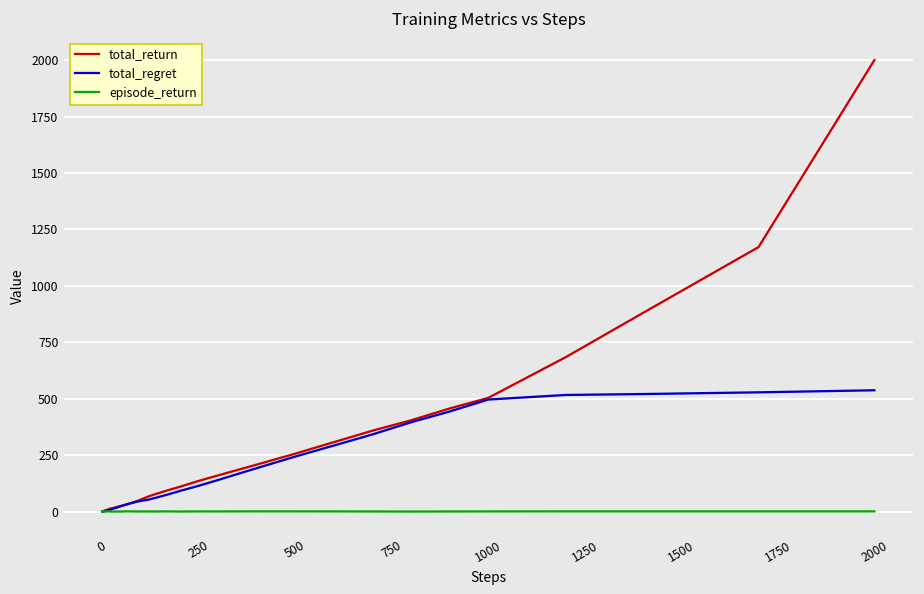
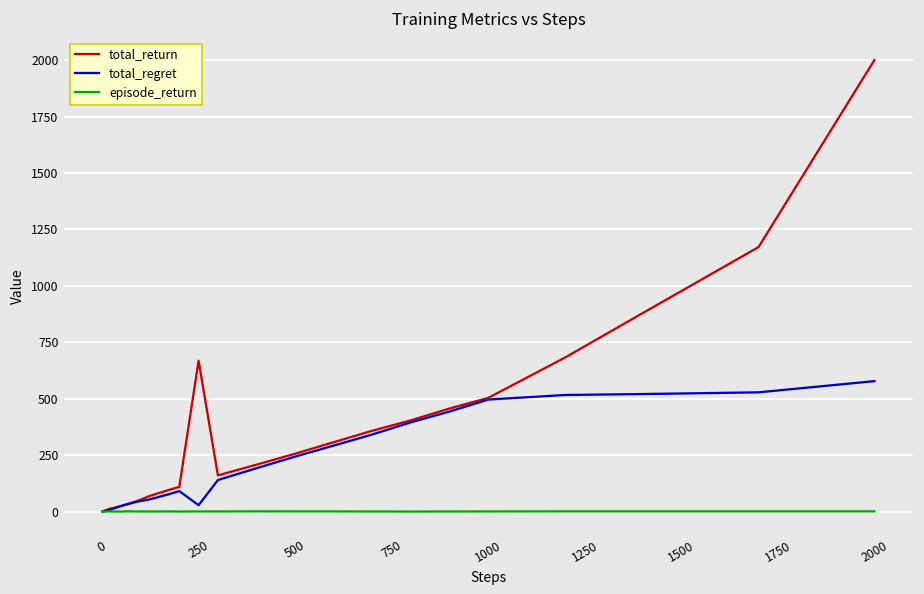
total_return, 250: 140 -> 670
total_regret, 250: 110 -> 30
total_regret, 2000: 540 -> 580
